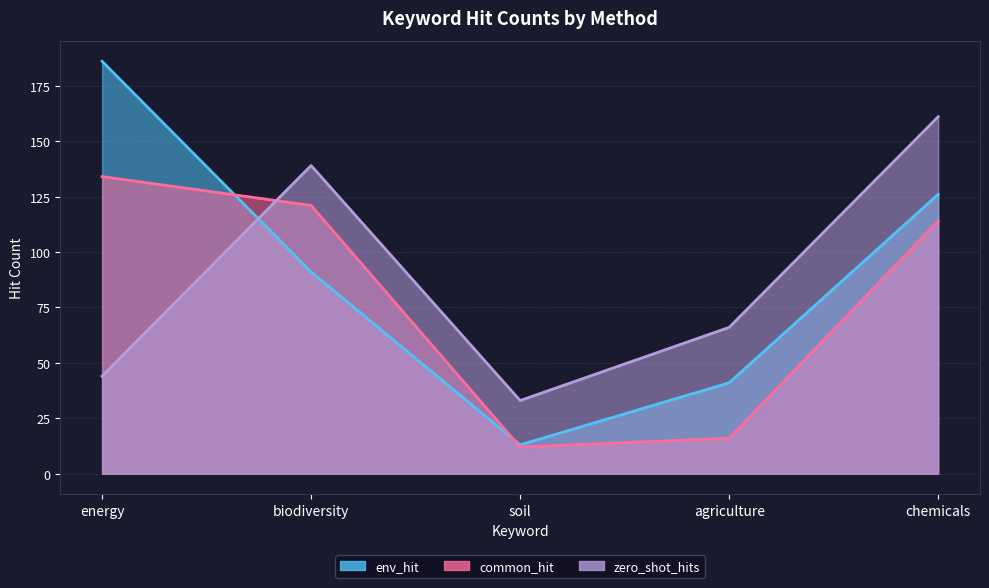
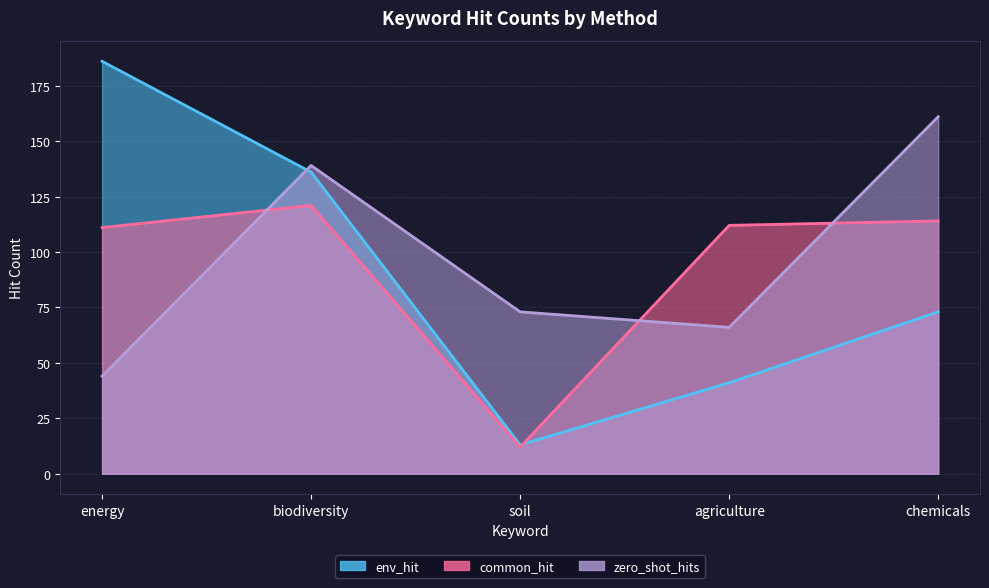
common_hit, energy: 134 -> 111
env_hit, biodiversity: 91 -> 136
zero_shot_hits, soil: 33 -> 73
common_hit, agriculture: 16 -> 112
env_hit, chemicals: 126 -> 73
